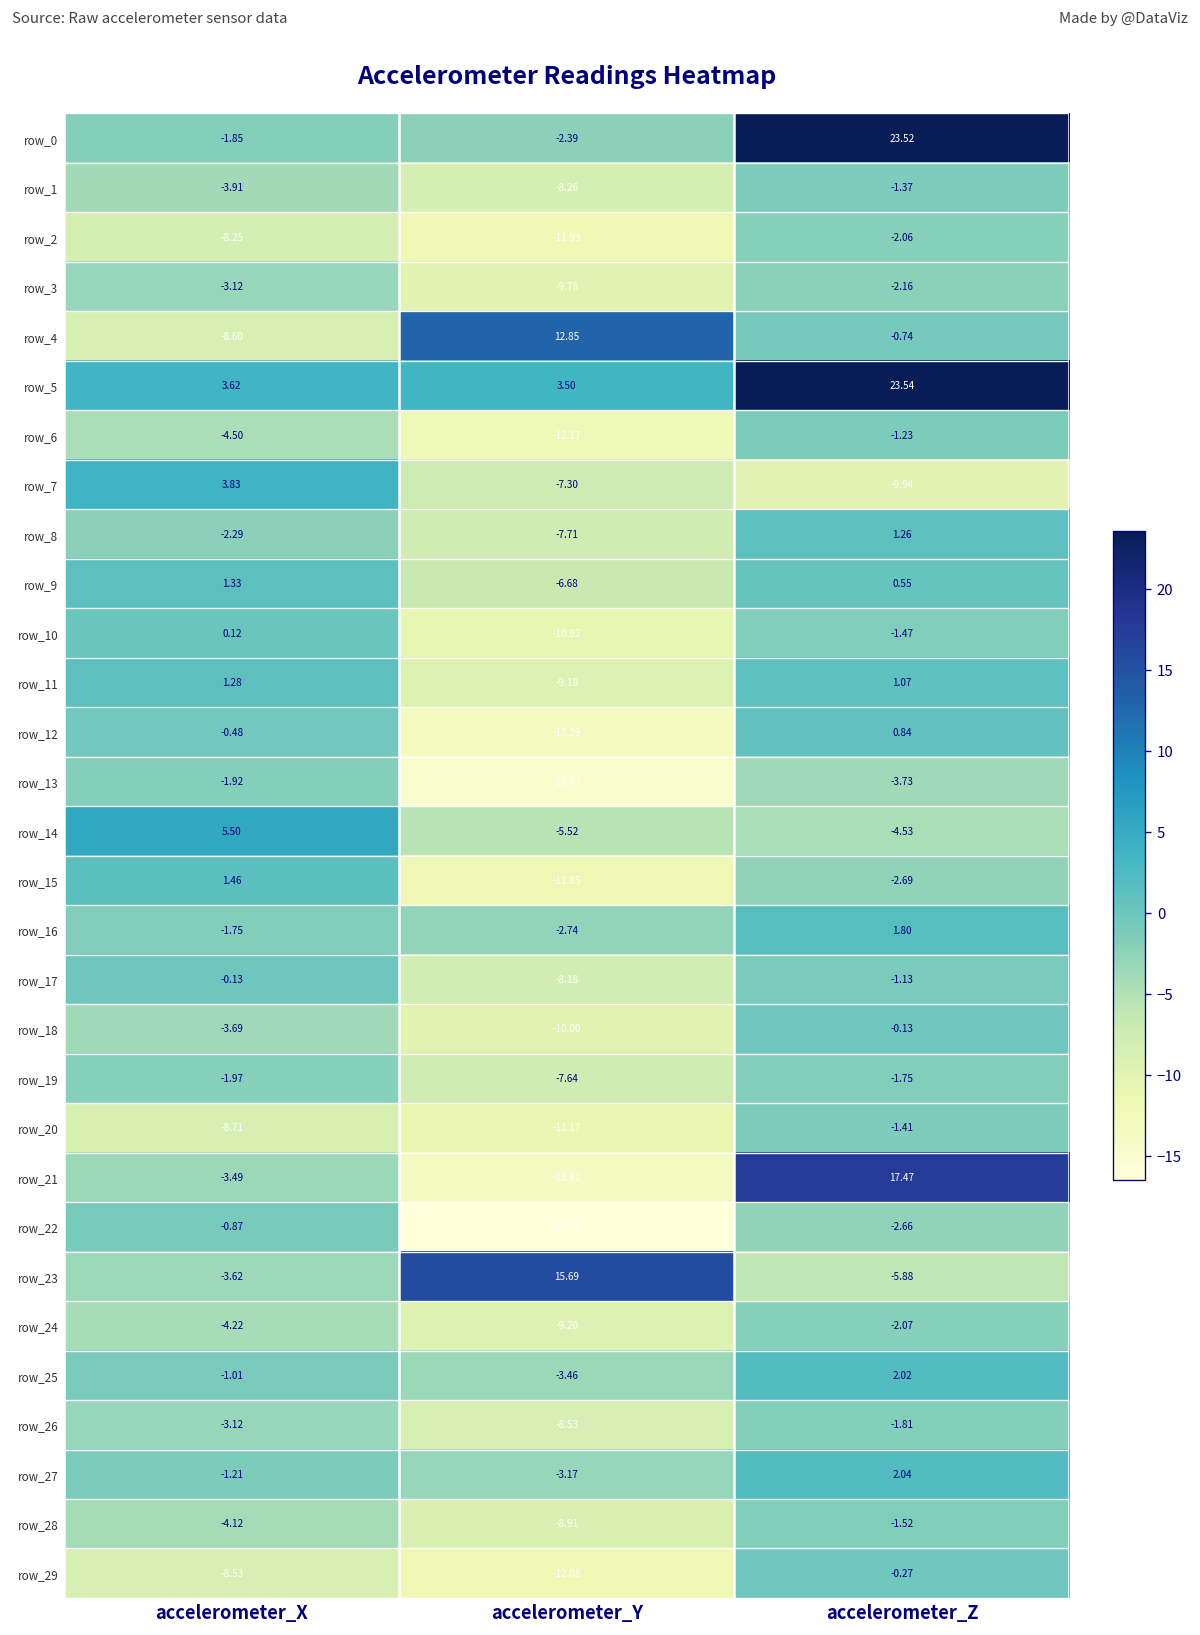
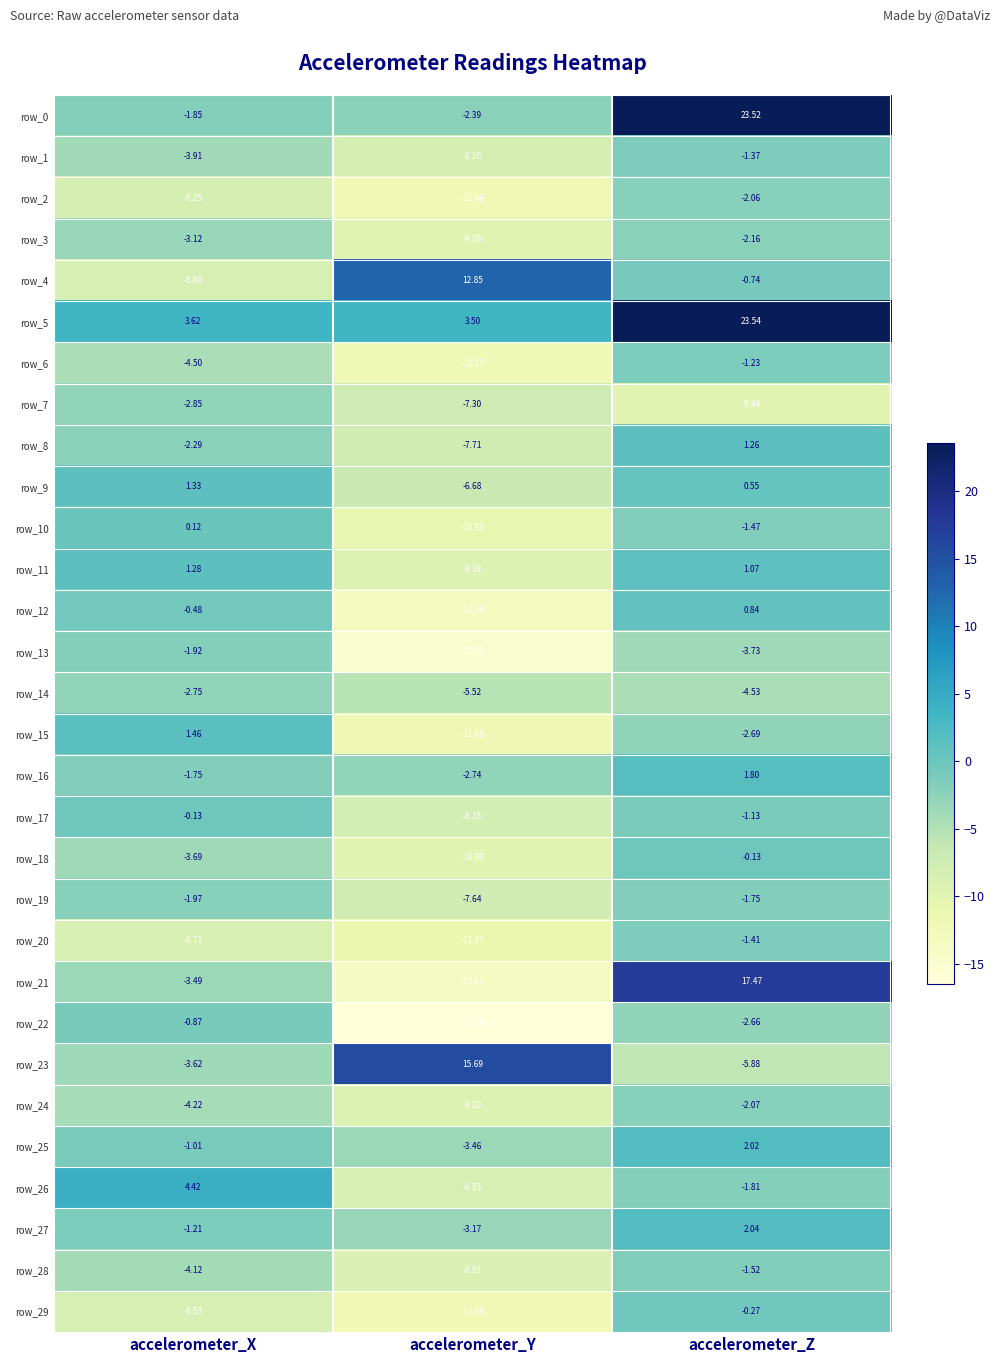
row_7, accelerometer_X: 3.83 -> -2.85
row_14, accelerometer_X: 5.50 -> -2.75
row_26, accelerometer_X: -3.12 -> 4.42
